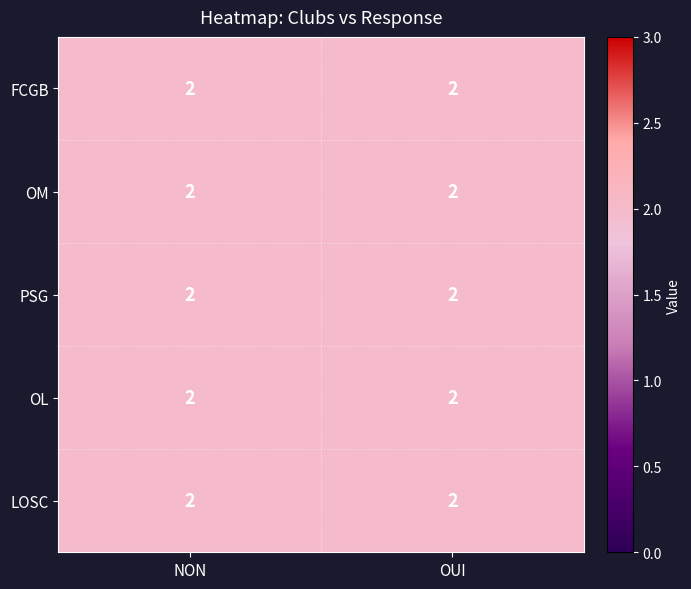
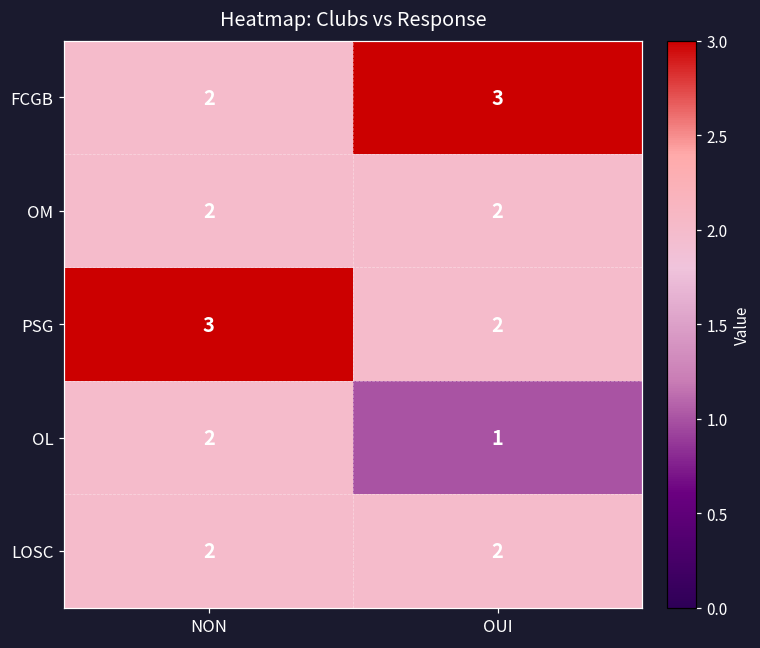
FCGB, OUI: 2 -> 3
PSG, NON: 2 -> 3
OL, OUI: 2 -> 1
